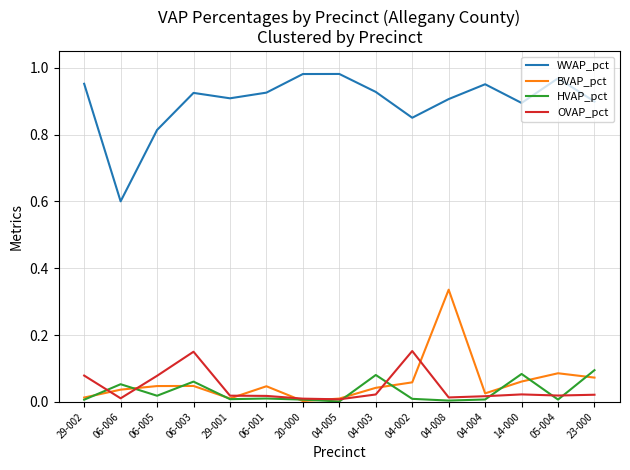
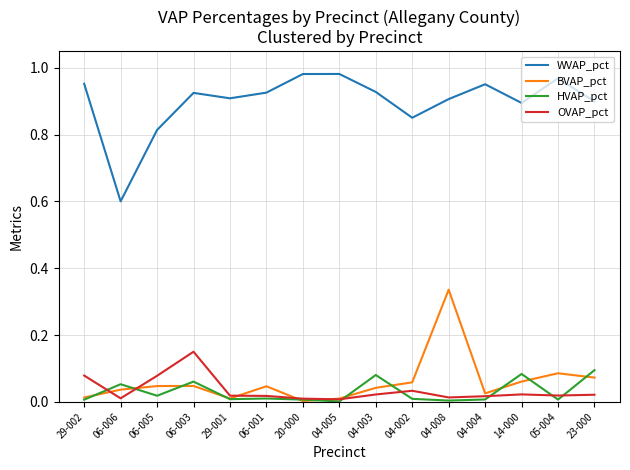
OVAP_pct, 04-002: 0.15 -> 0.03
